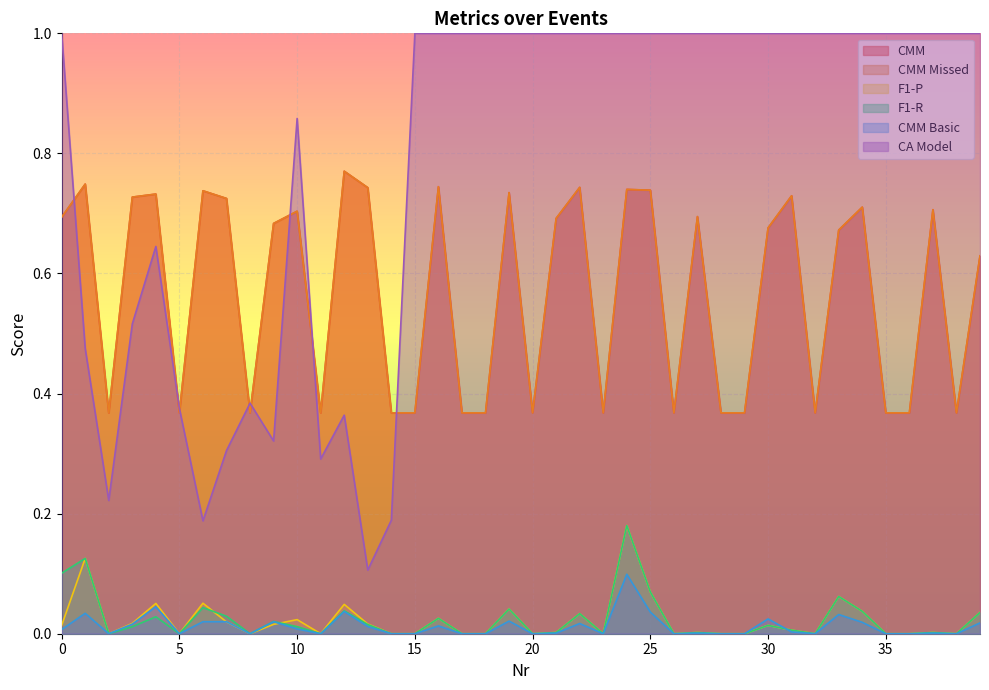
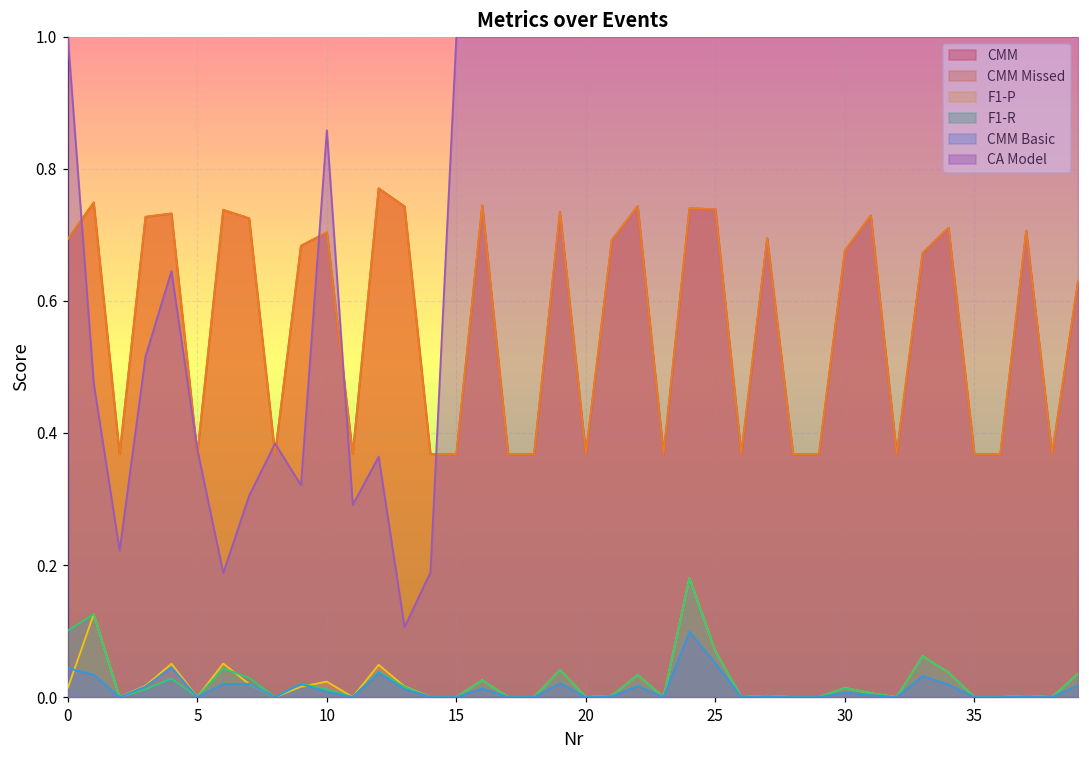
CMM Basic, 0: 0.01 -> 0.04
CMM Basic, 25: 0.04 -> 0.05
CMM Basic, 30: 0.02 -> 0.01
